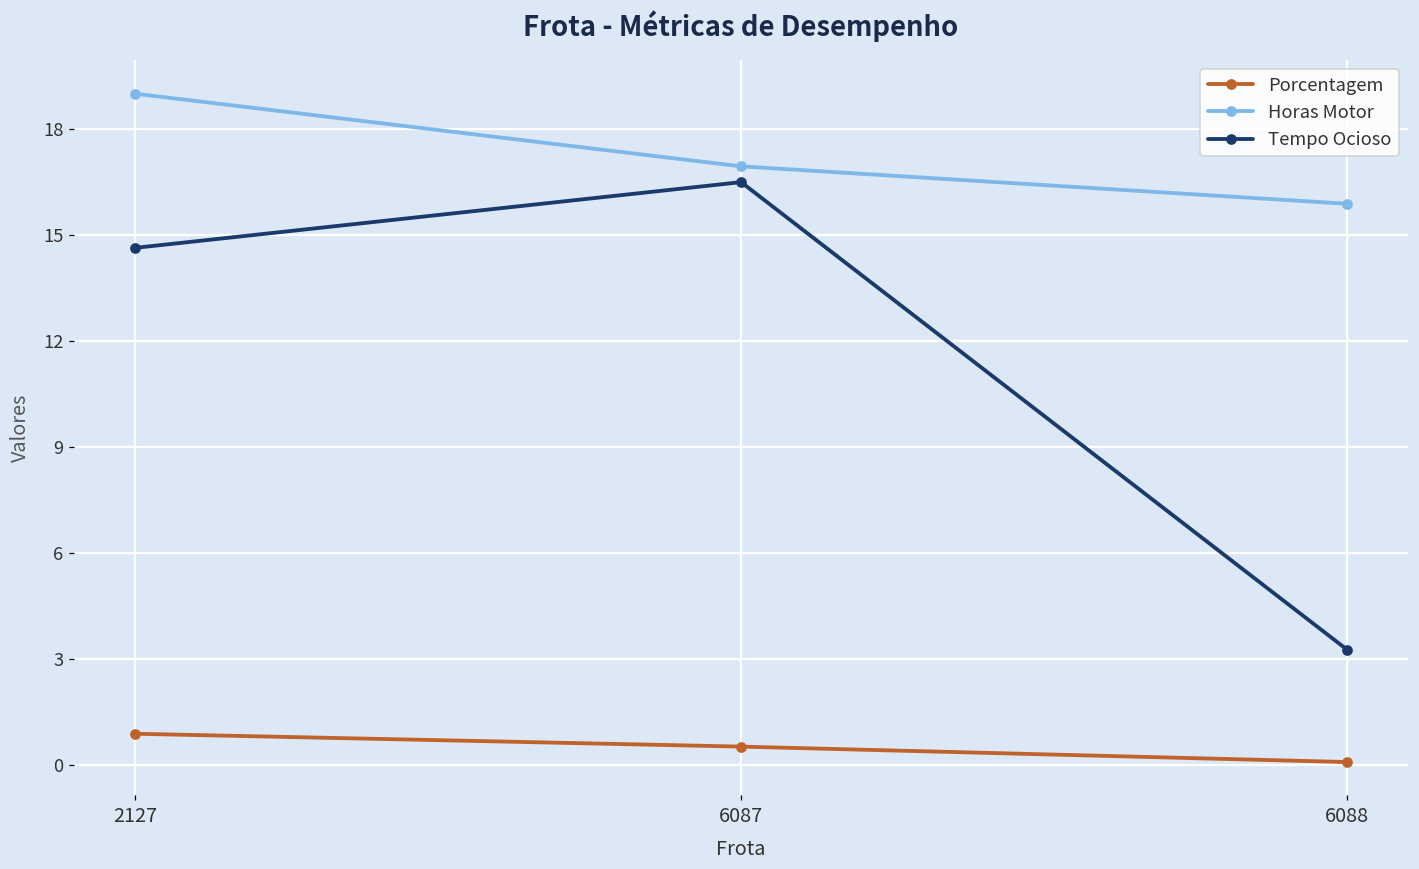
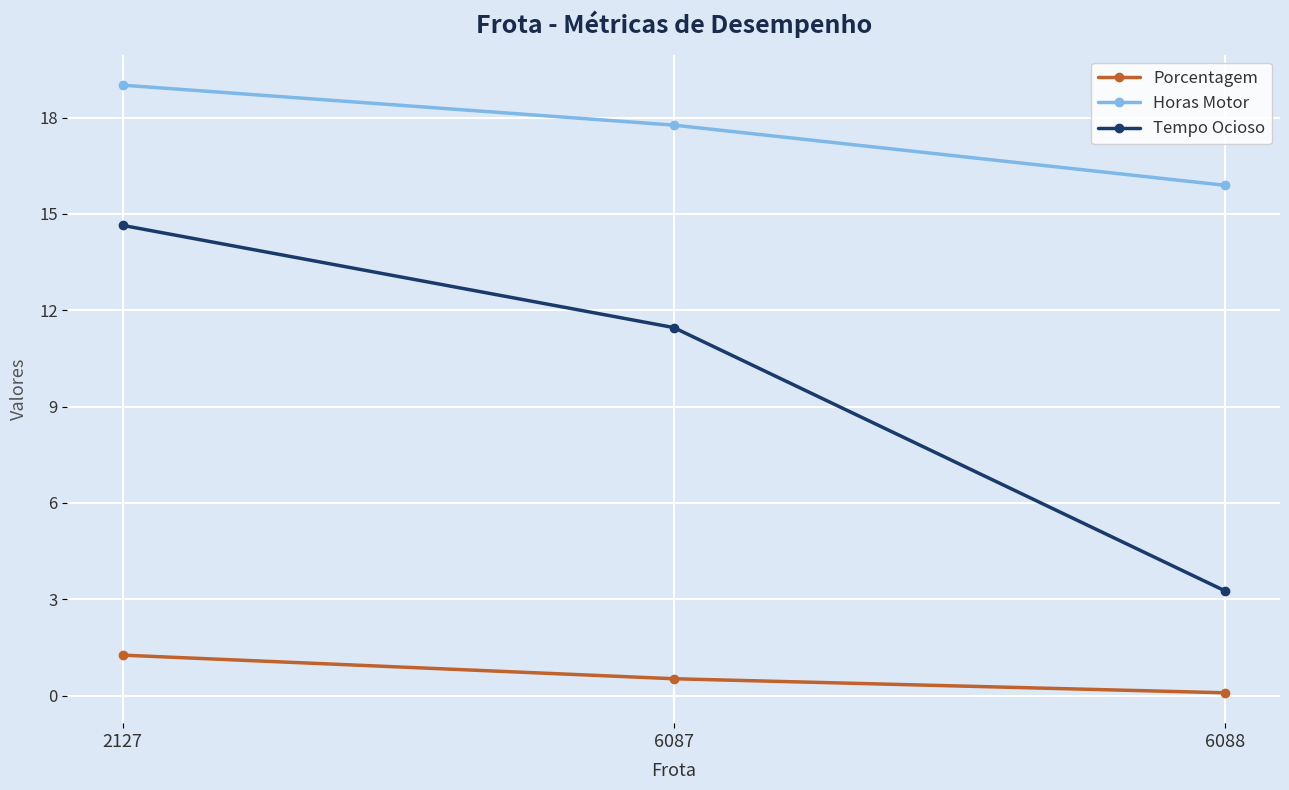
Porcentagem, 2127: 0.9 -> 1.3
Horas Motor, 6087: 17.0 -> 17.8
Tempo Ocioso, 6087: 16.5 -> 11.5
